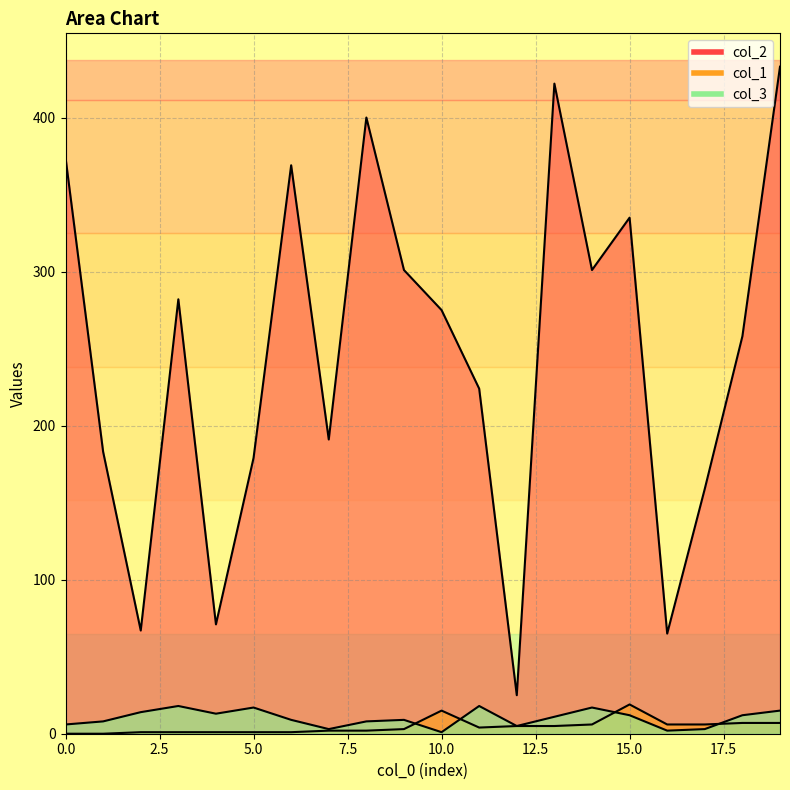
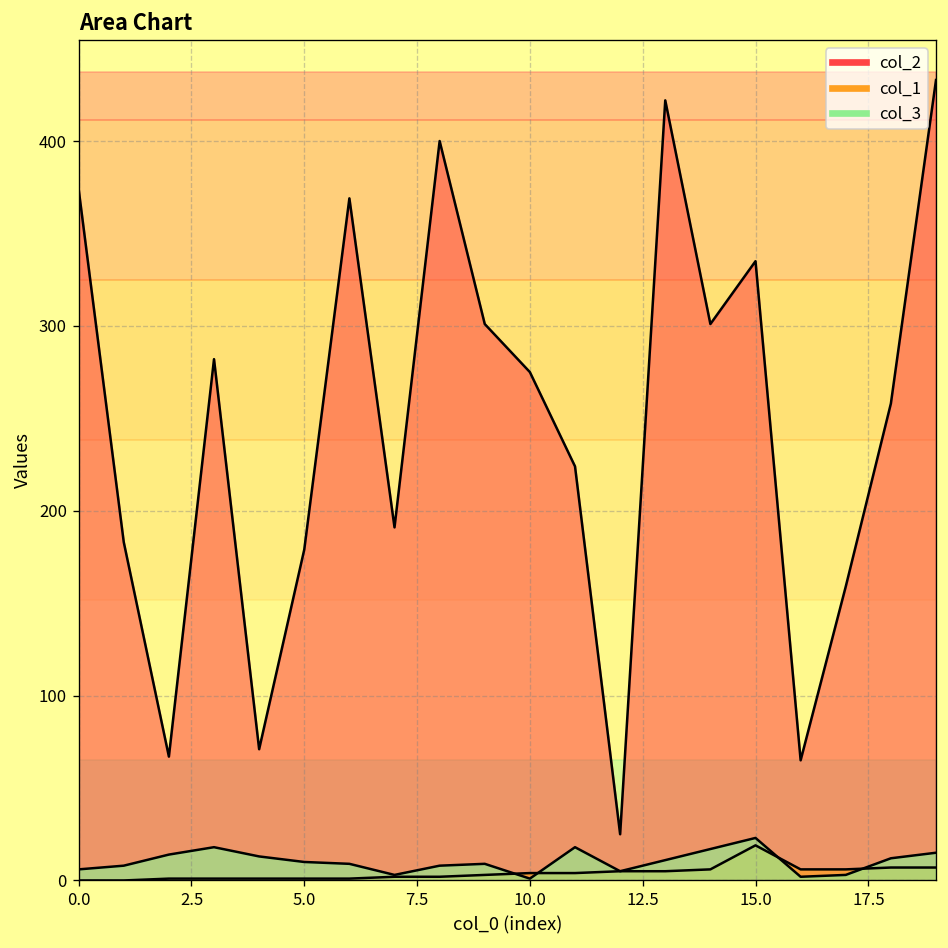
col_3, 5.0: 17 -> 10
col_1, 10.0: 15 -> 4
col_3, 15.0: 12 -> 23
